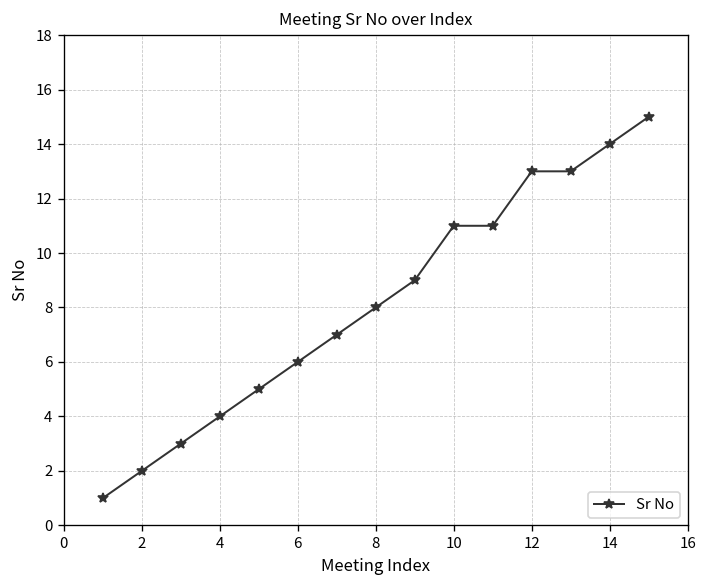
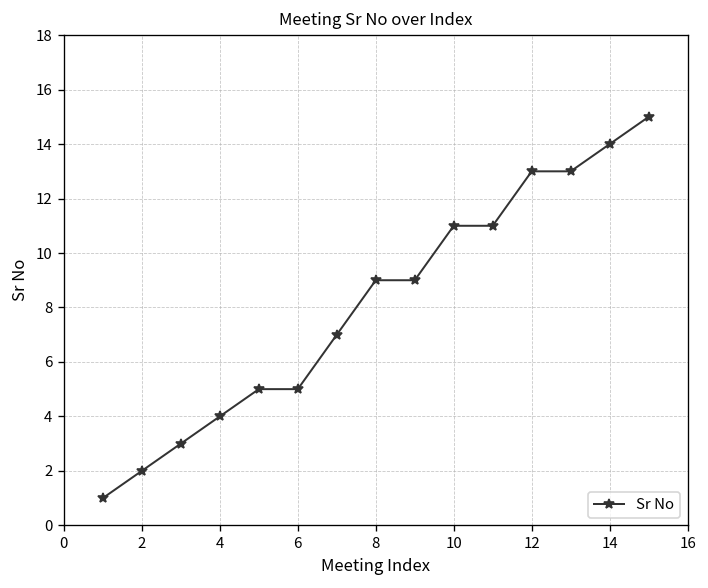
6: 6 -> 5
8: 8 -> 9
